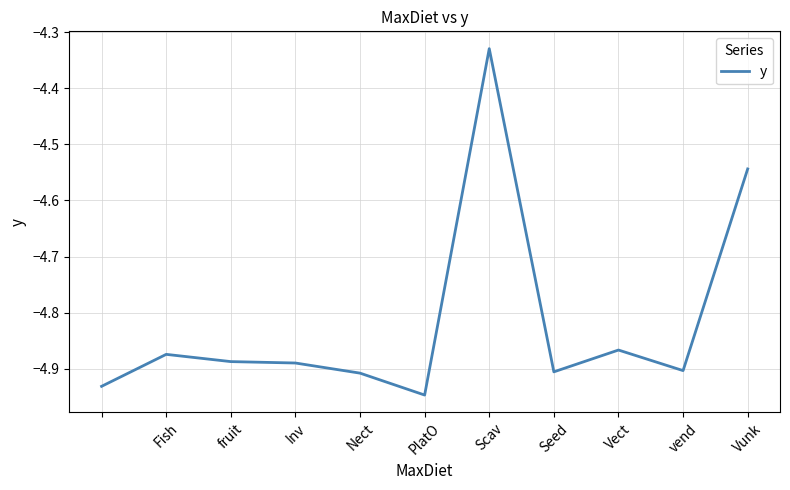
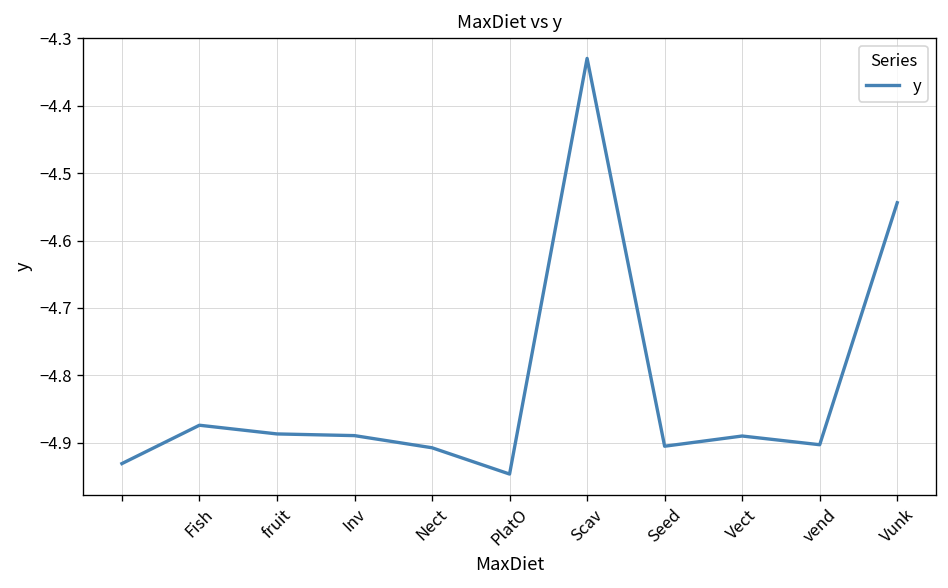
Vect: -4.87 -> -4.89
